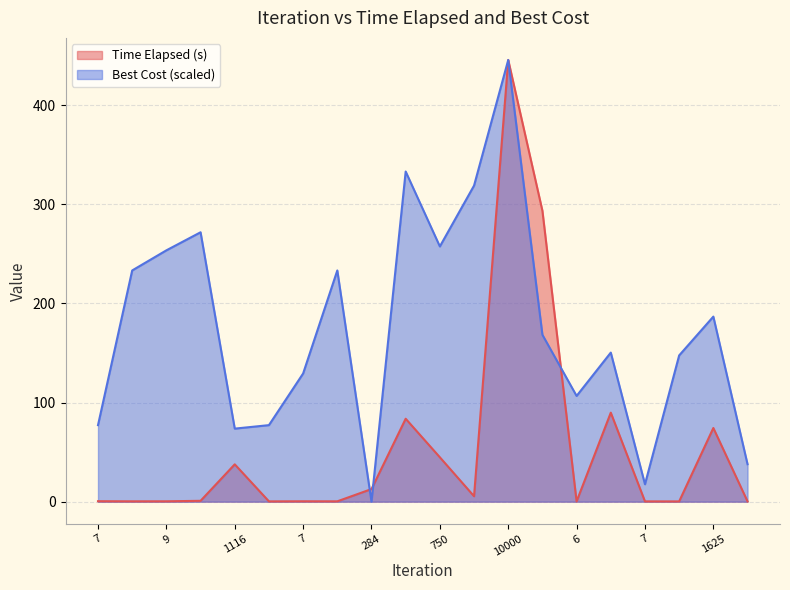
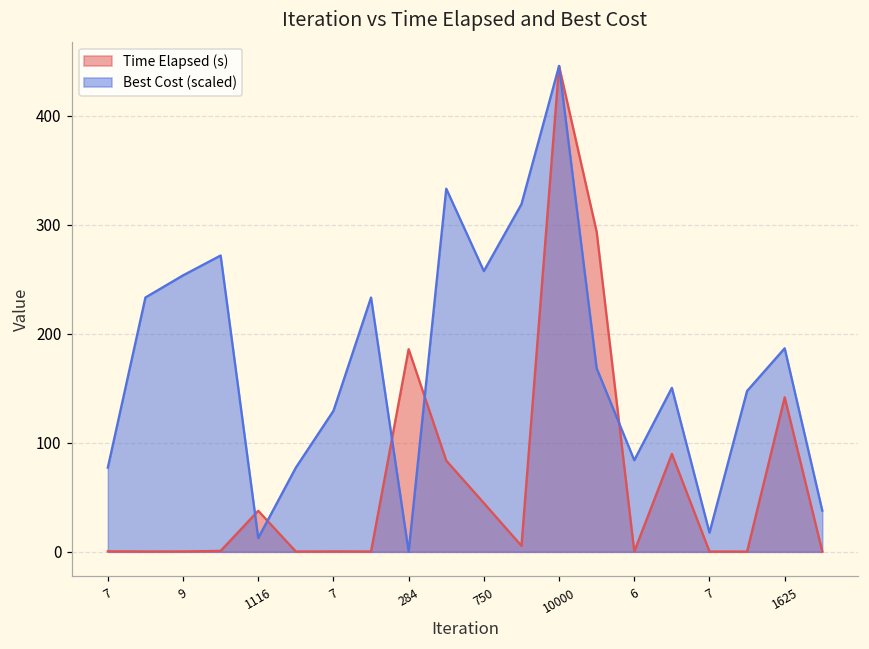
Best Cost (scaled), 1116: 70 -> 10
Time Elapsed (s), 284: 10 -> 190
Best Cost (scaled), 6: 110 -> 80
Time Elapsed (s), 1625: 70 -> 140
